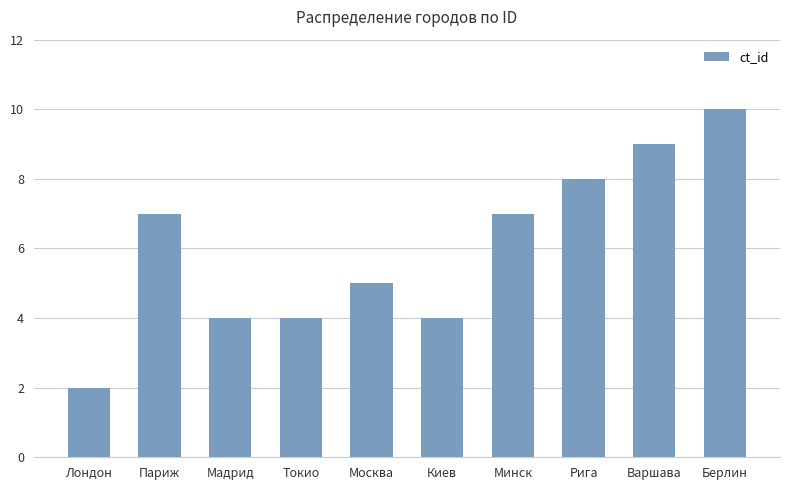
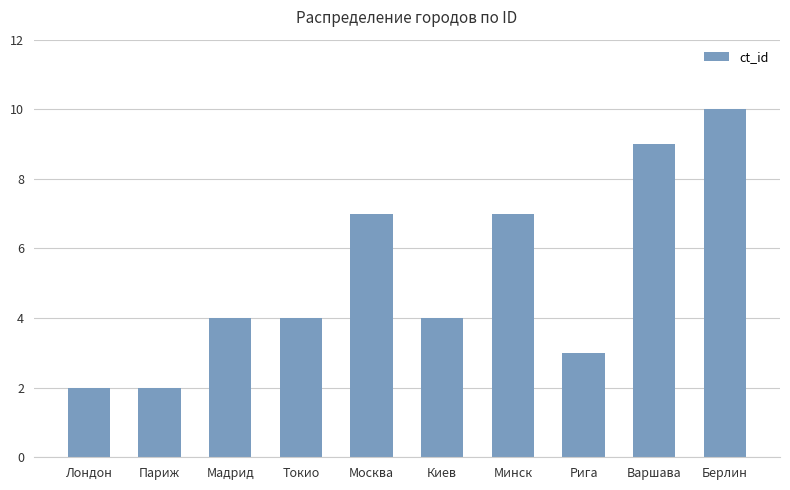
Париж: 7 -> 2
Москва: 5 -> 7
Рига: 8 -> 3
